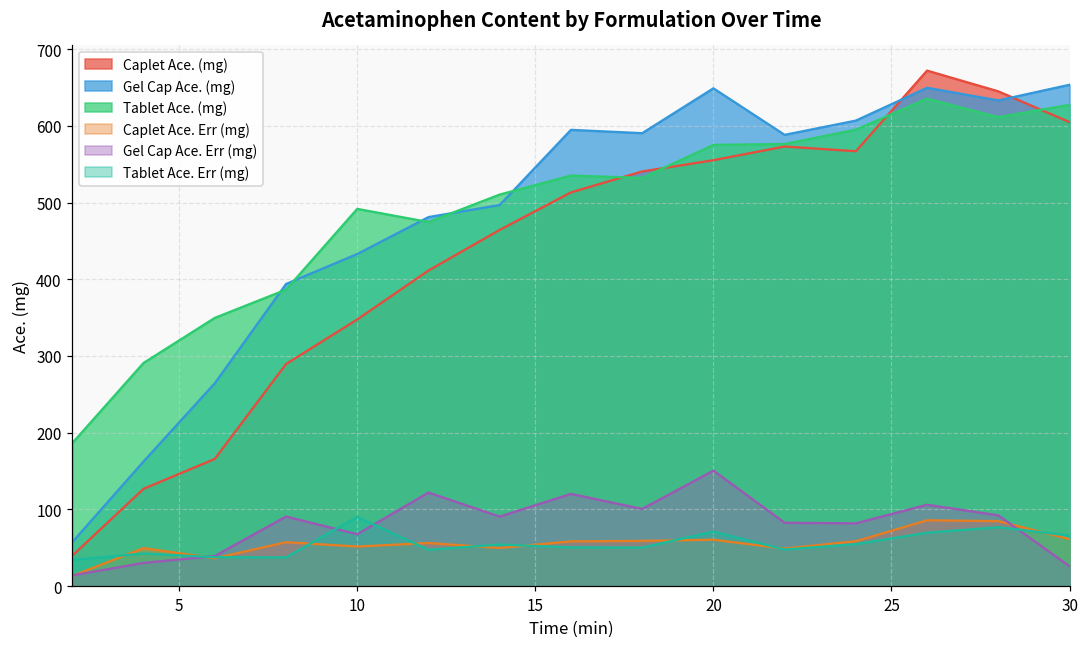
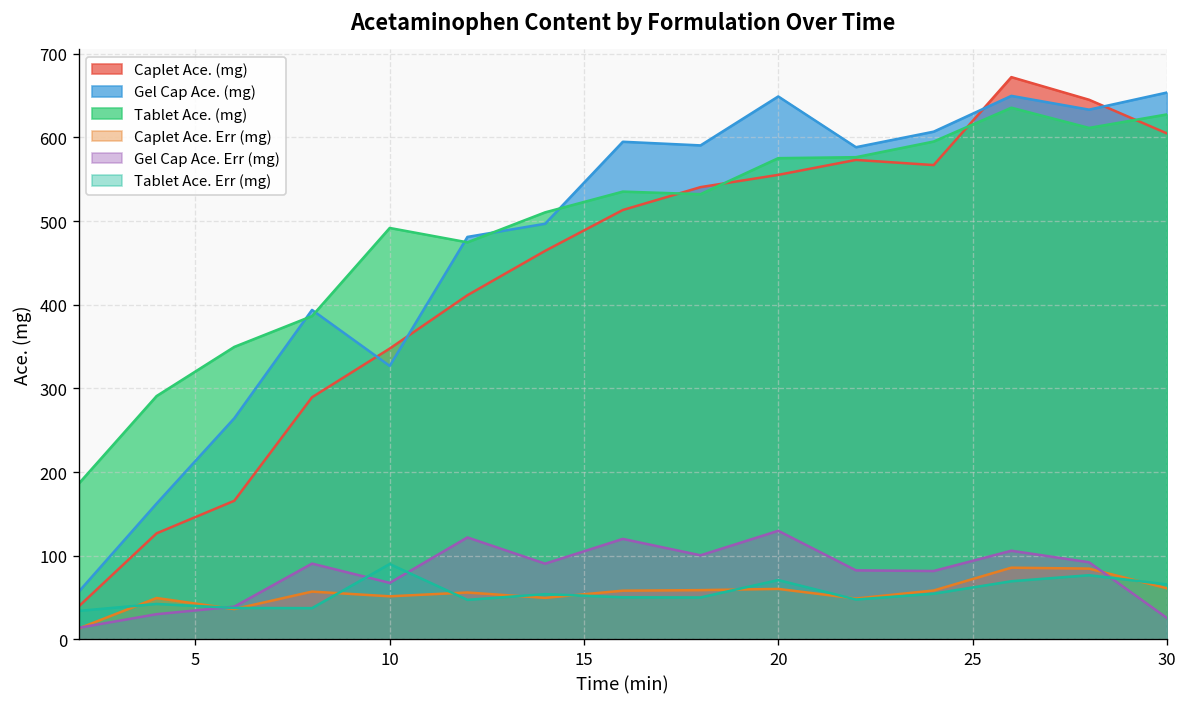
Gel Cap Ace. (mg), 10: 430 -> 330
Gel Cap Ace. Err (mg), 20: 150 -> 130
